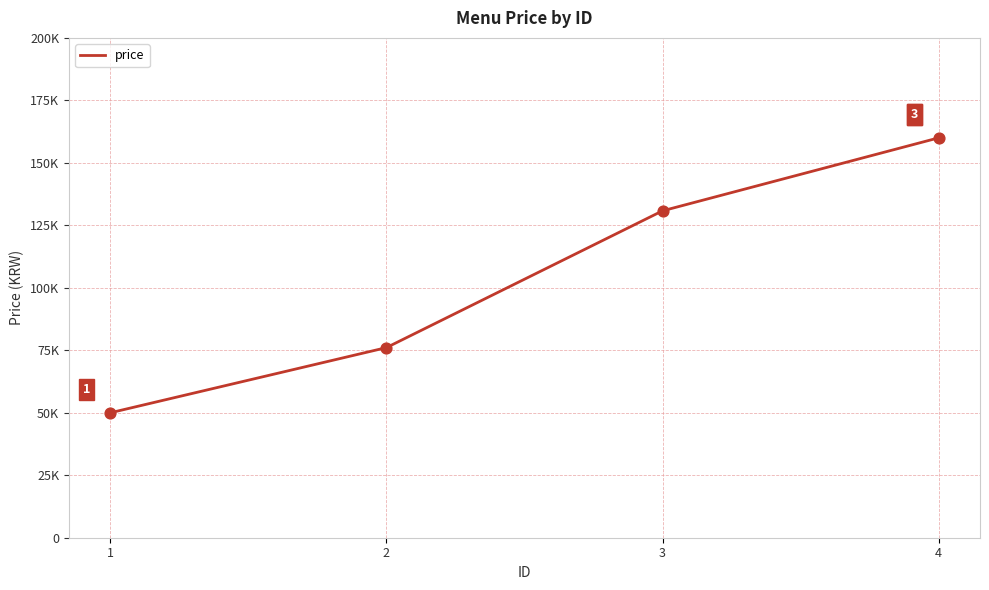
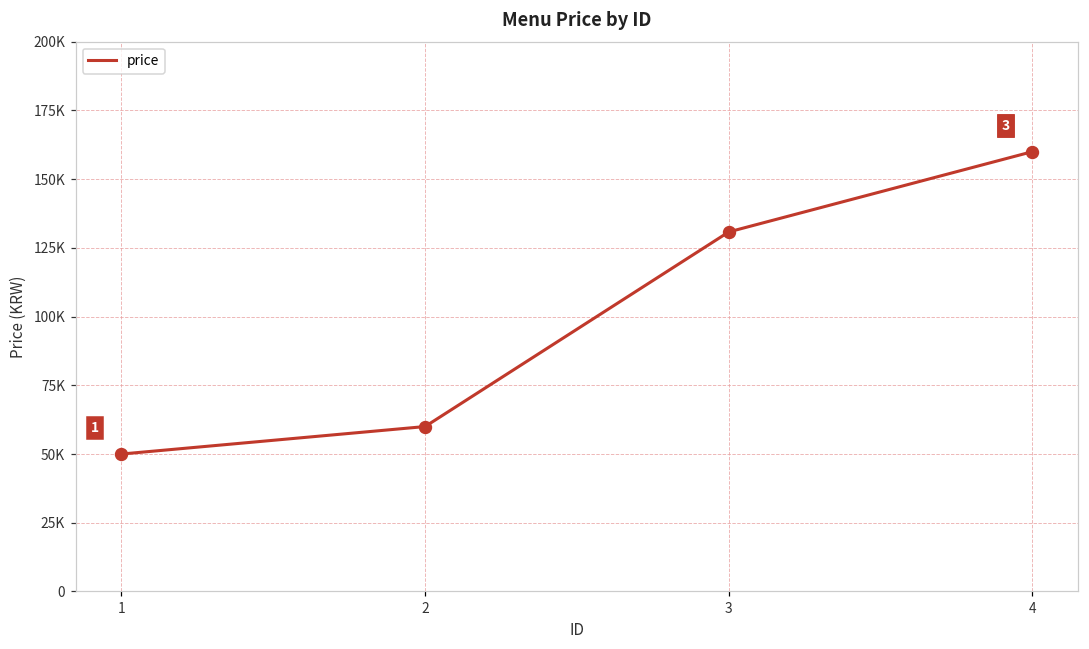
2: 76000 -> 60000
